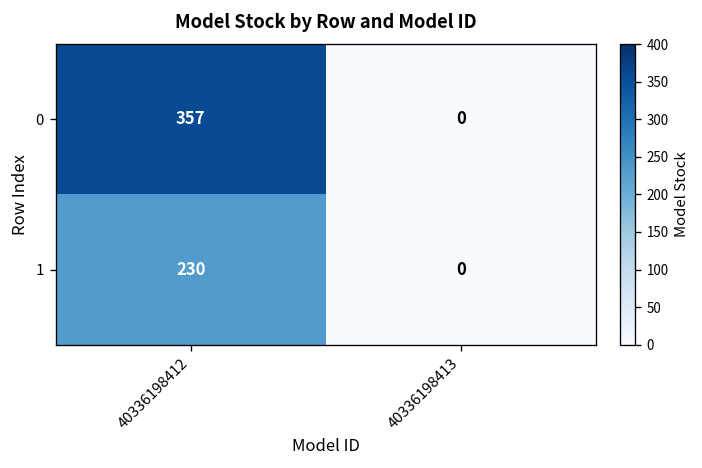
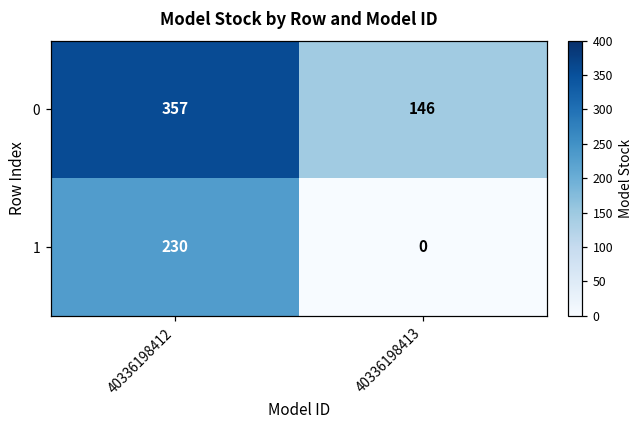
0, 40336198413: 0 -> 146
